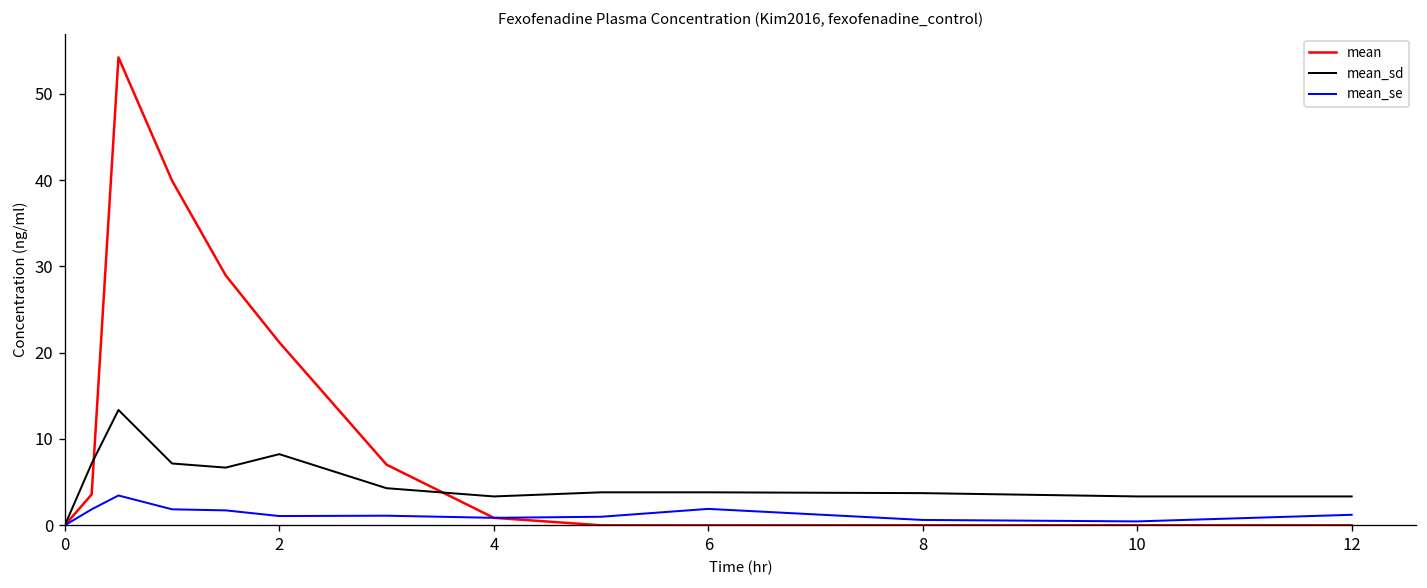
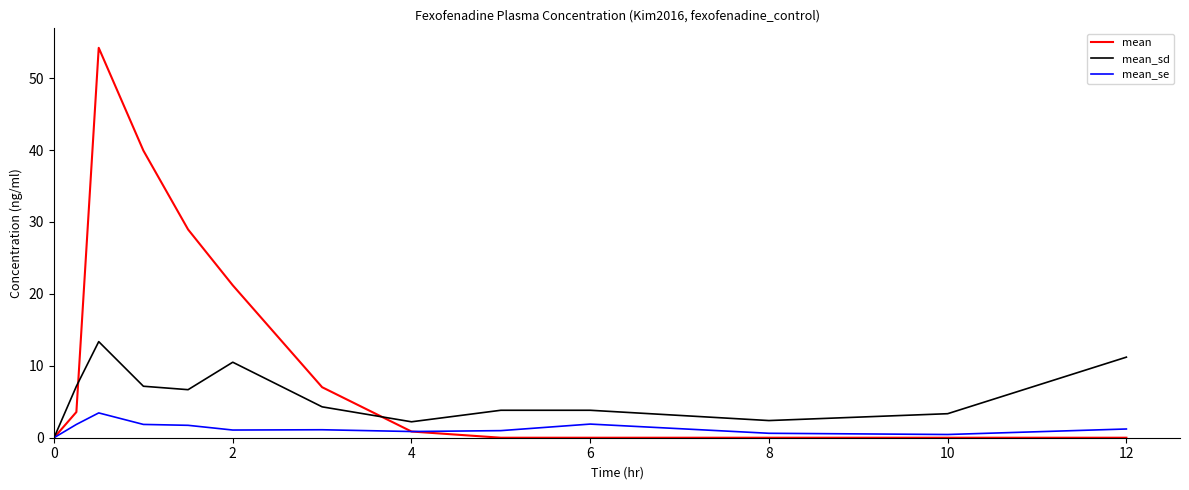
mean_sd, 2: 8 -> 10
mean_sd, 4: 3 -> 2
mean_sd, 8: 4 -> 2
mean_sd, 12: 3 -> 11
